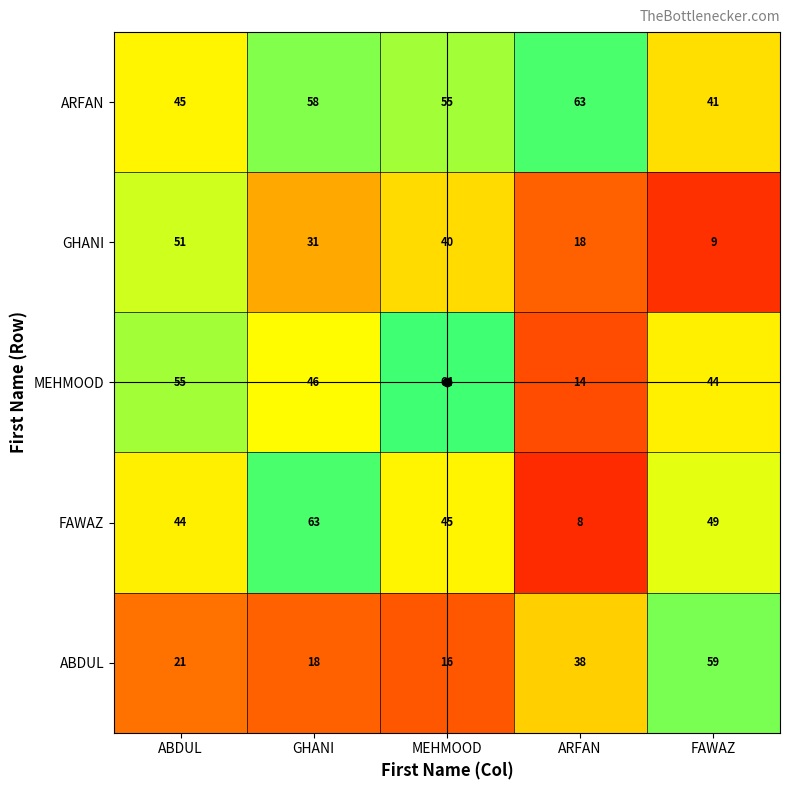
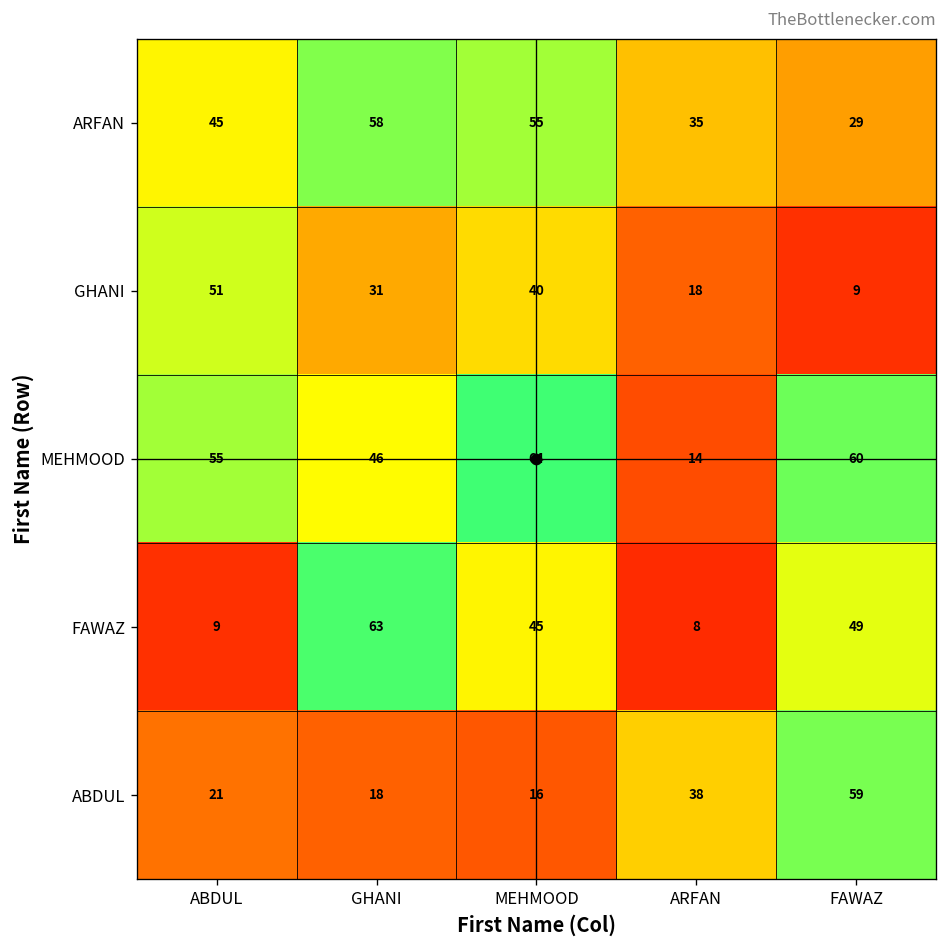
ARFAN, ARFAN: 63 -> 35
ARFAN, FAWAZ: 41 -> 29
MEHMOOD, FAWAZ: 44 -> 60
FAWAZ, ABDUL: 44 -> 9
